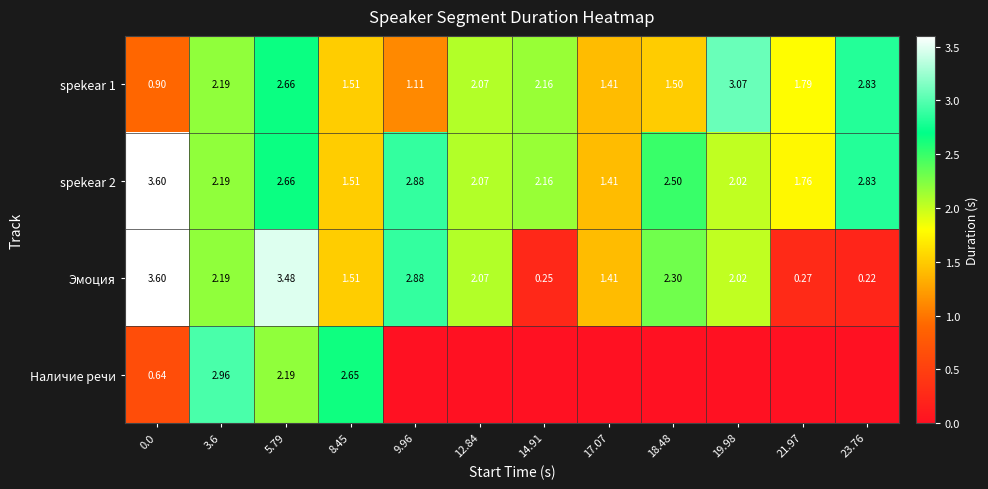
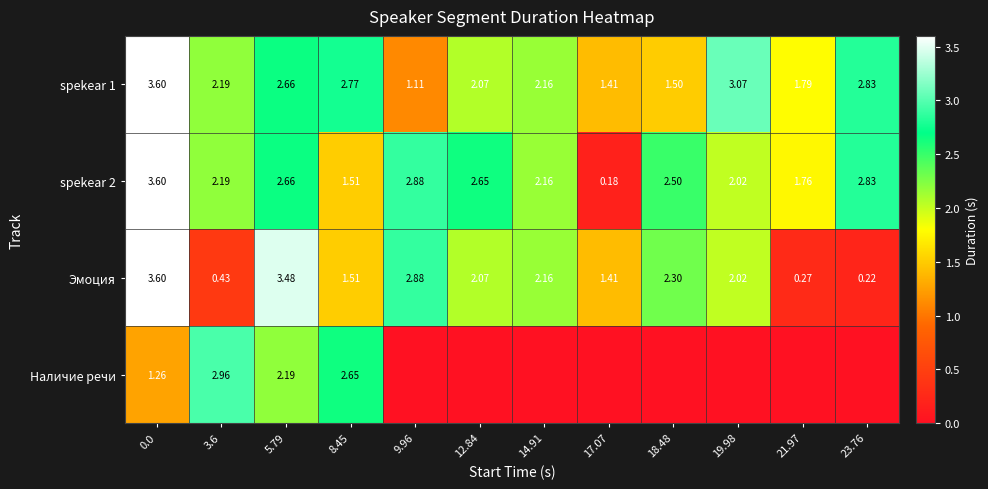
spekear 1, 0.0: 0.90 -> 3.60
spekear 1, 8.45: 1.51 -> 2.77
spekear 2, 12.84: 2.07 -> 2.65
spekear 2, 17.07: 1.41 -> 0.18
Эмоция, 3.6: 2.19 -> 0.43
Эмоция, 14.91: 0.25 -> 2.16
Наличие речи, 0.0: 0.64 -> 1.26
